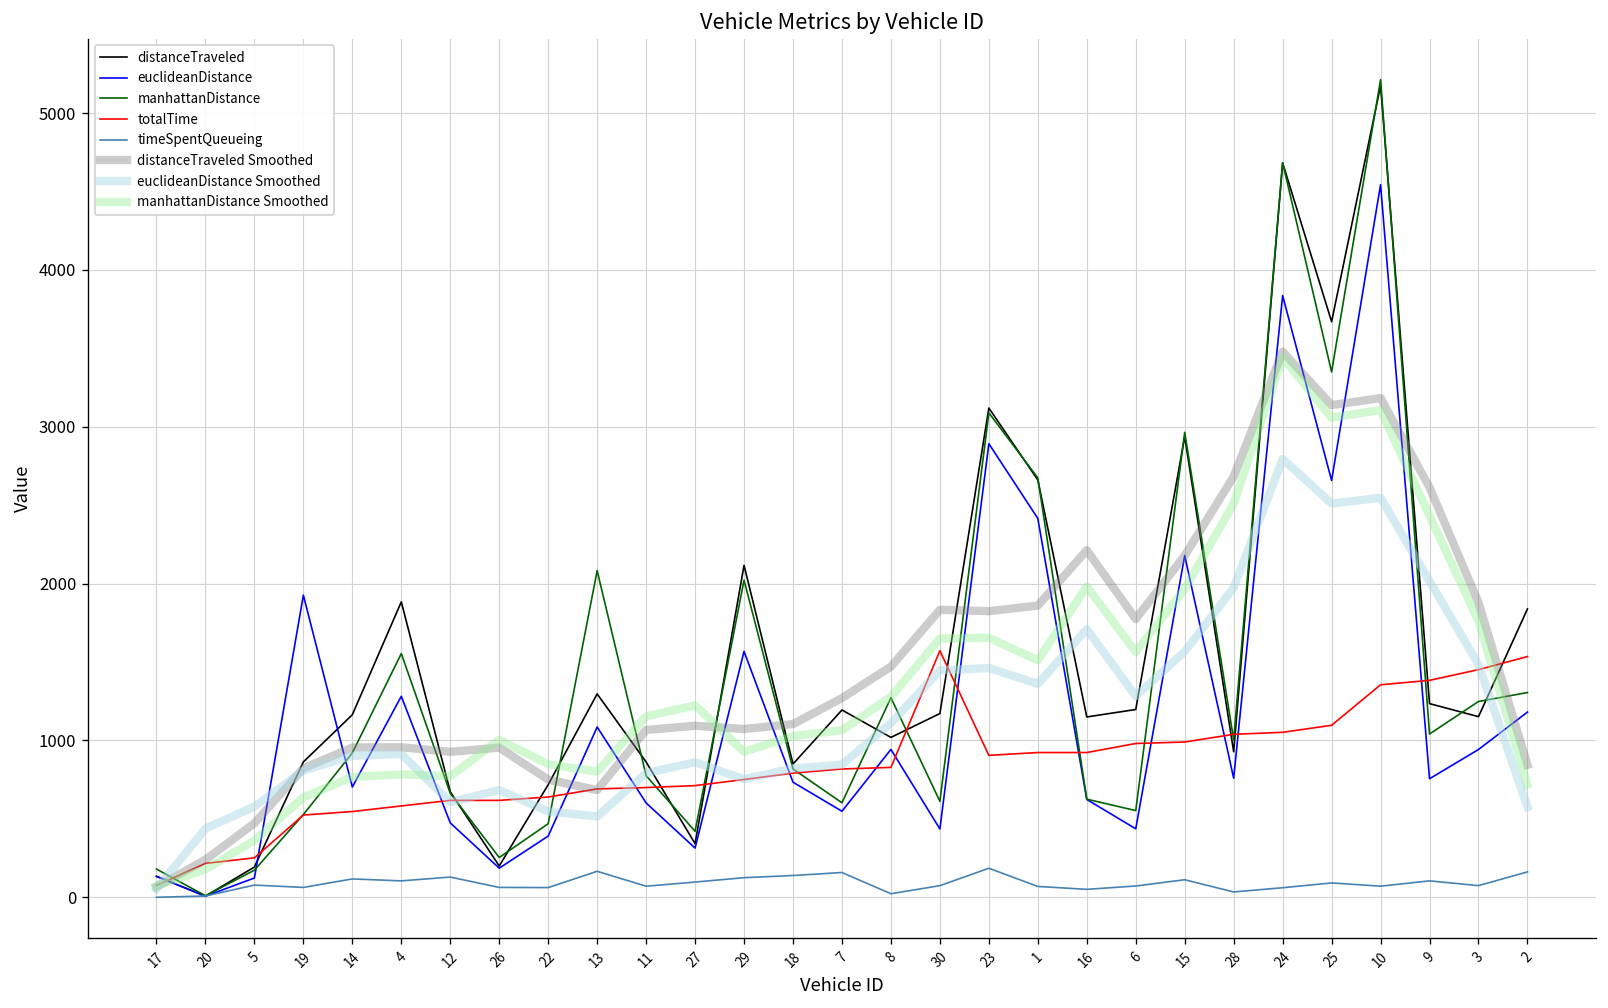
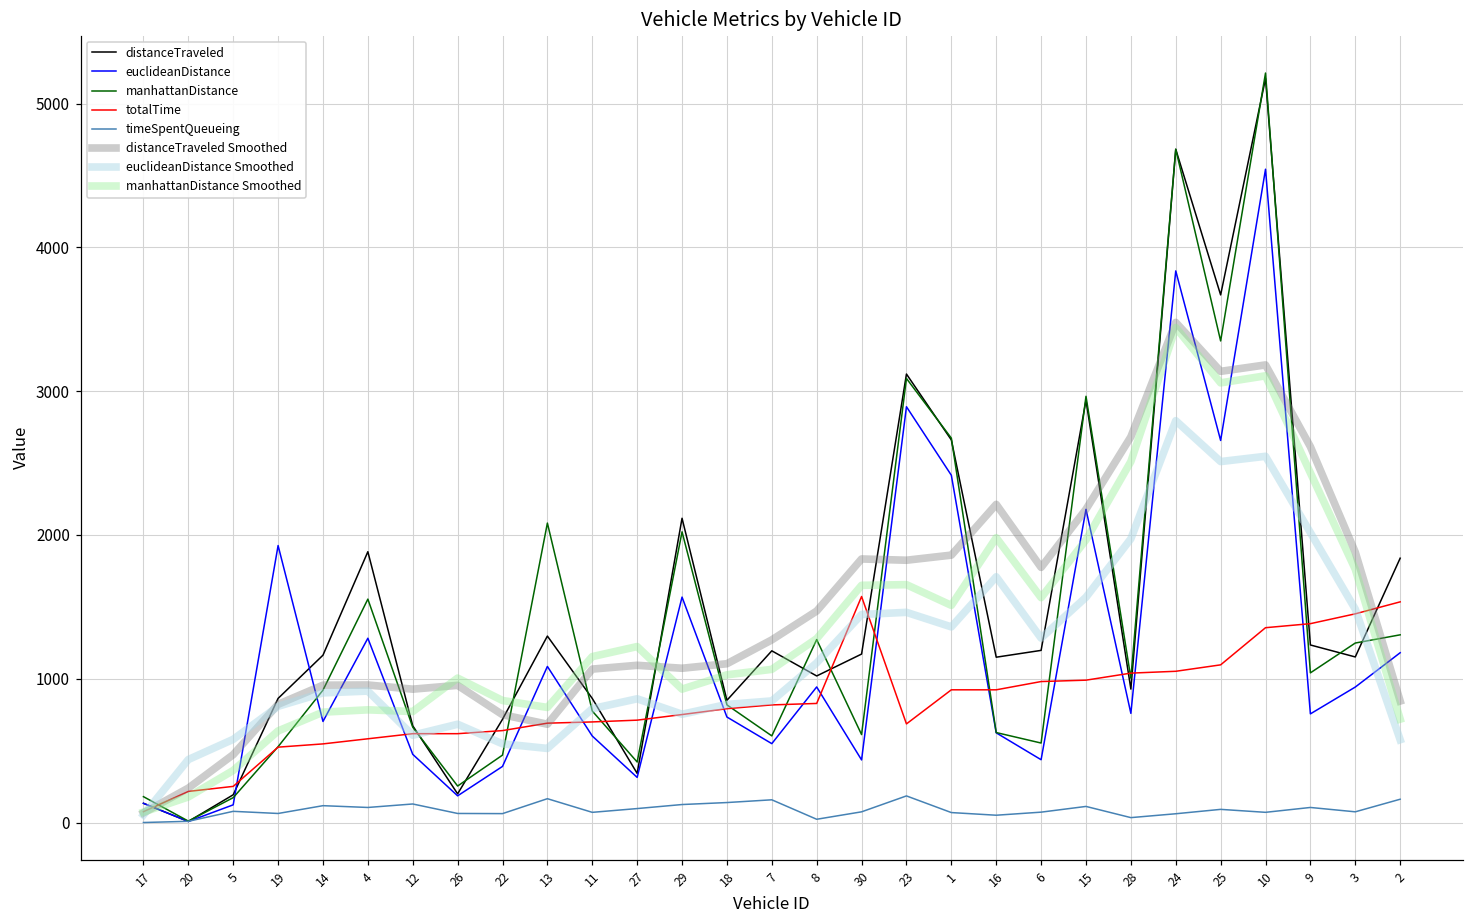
totalTime, 23: 900 -> 690
